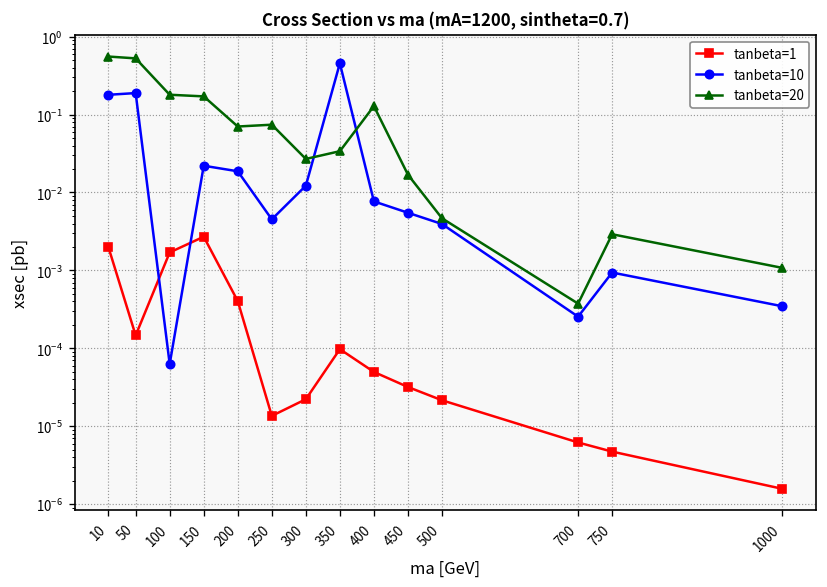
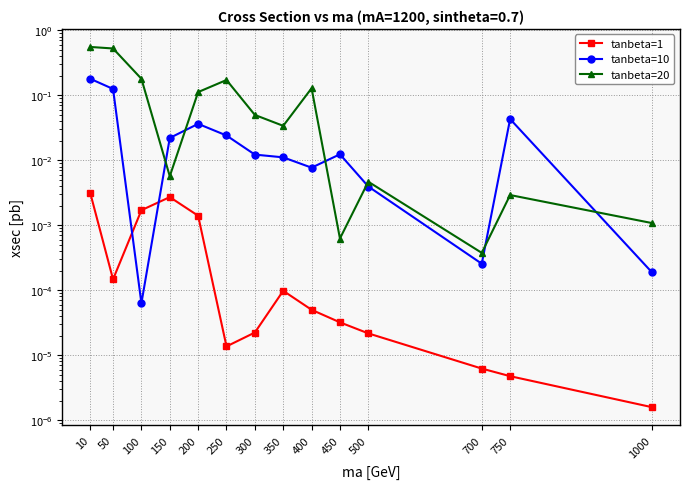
tanbeta=1, 10: 0.0020 -> 0.003
tanbeta=10, 50: 0.19 -> 0.13
tanbeta=20, 150: 0.17 -> 0.006
tanbeta=1, 200: 0.0004 -> 0.0014
tanbeta=10, 200: 0.019 -> 0.04
tanbeta=20, 200: 0.07 -> 0.11
tanbeta=10, 250: 0.005 -> 0.024
tanbeta=20, 250: 0.07 -> 0.17
tanbeta=20, 300: 0.027 -> 0.05
tanbeta=10, 350: 0.5 -> 0.011
tanbeta=10, 450: 0.005 -> 0.012
tanbeta=20, 450: 0.017 -> 0.0006
tanbeta=10, 750: 0.0009 -> 0.04
tanbeta=10, 1000: 0.0003 -> 0.00019
